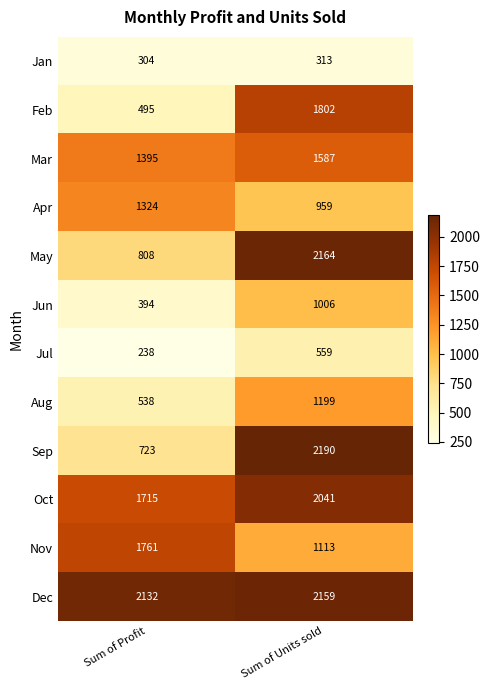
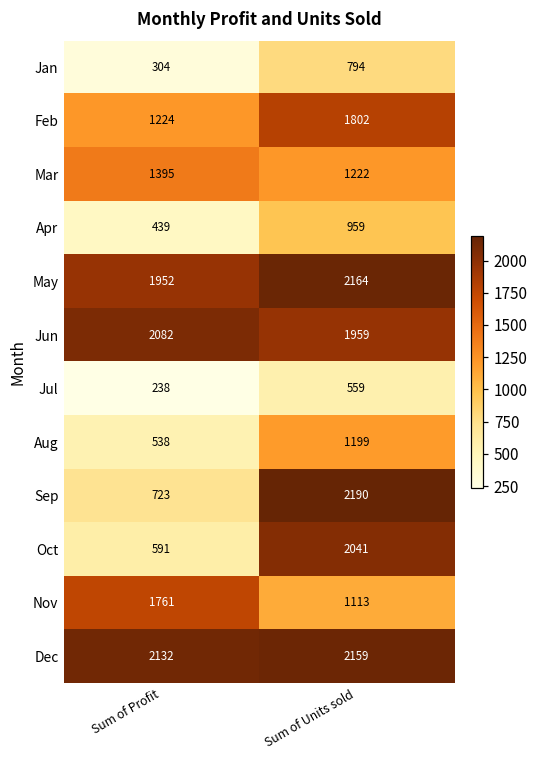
Jan, Sum of Units sold: 313 -> 794
Feb, Sum of Profit: 495 -> 1224
Mar, Sum of Units sold: 1587 -> 1222
Apr, Sum of Profit: 1324 -> 439
May, Sum of Profit: 808 -> 1952
Jun, Sum of Profit: 394 -> 2082
Jun, Sum of Units sold: 1006 -> 1959
Oct, Sum of Profit: 1715 -> 591
